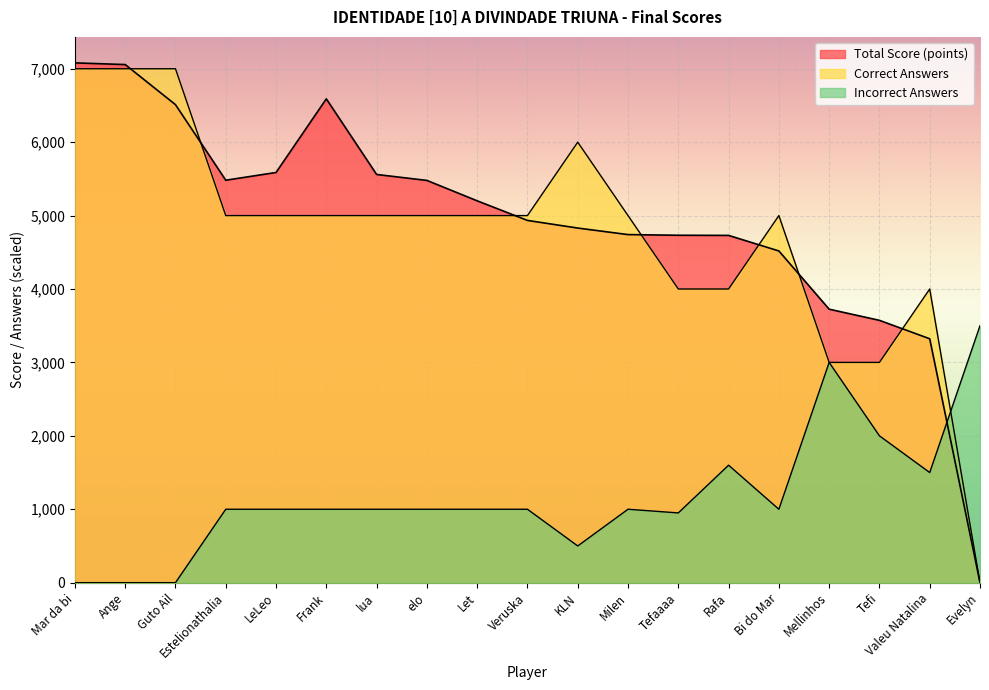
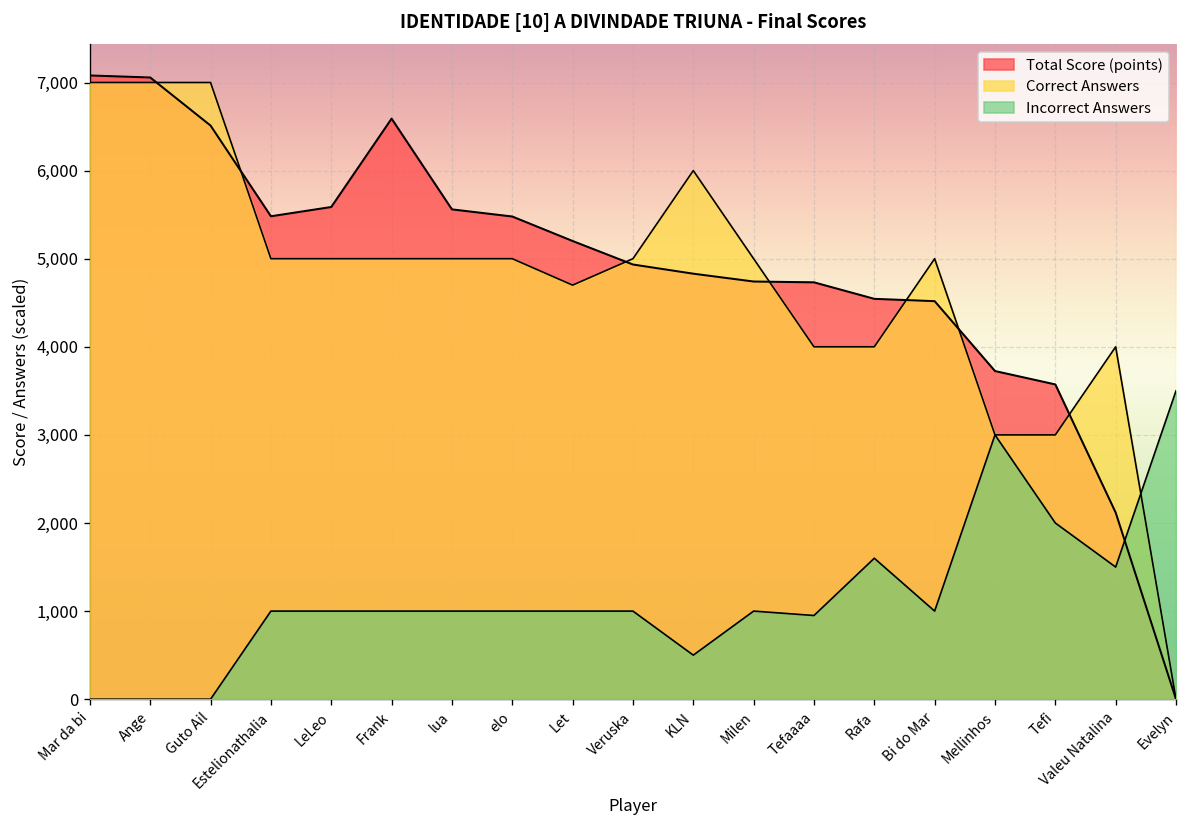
Correct Answers, Let: 5,000 -> 4,700
Total Score (points), Rafa: 4,700 -> 4,500
Total Score (points), Valeu Natalina: 3,300 -> 2,100
